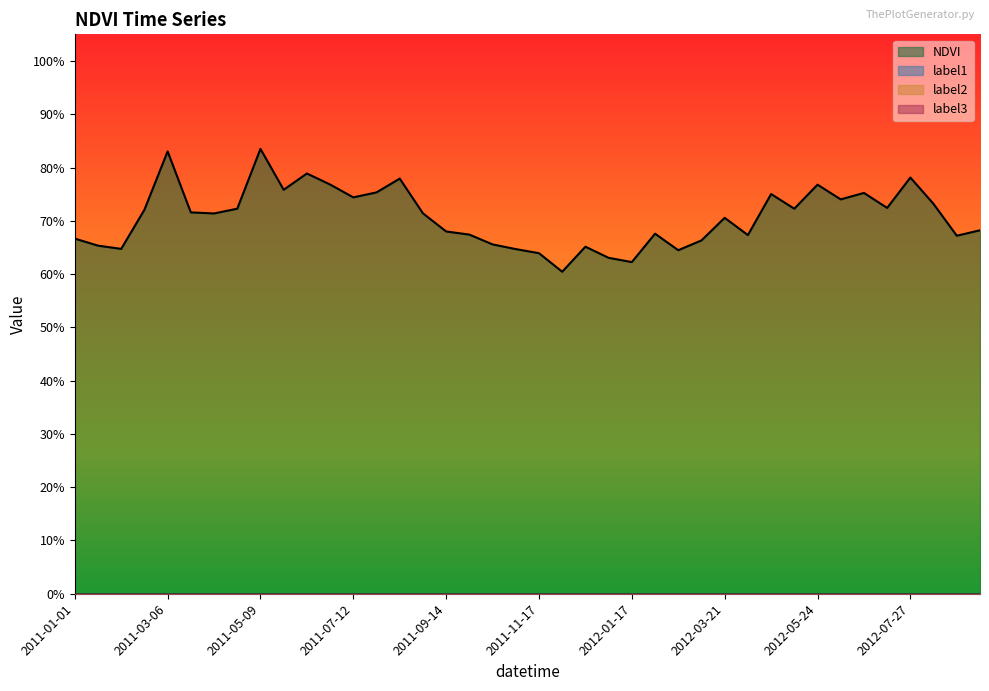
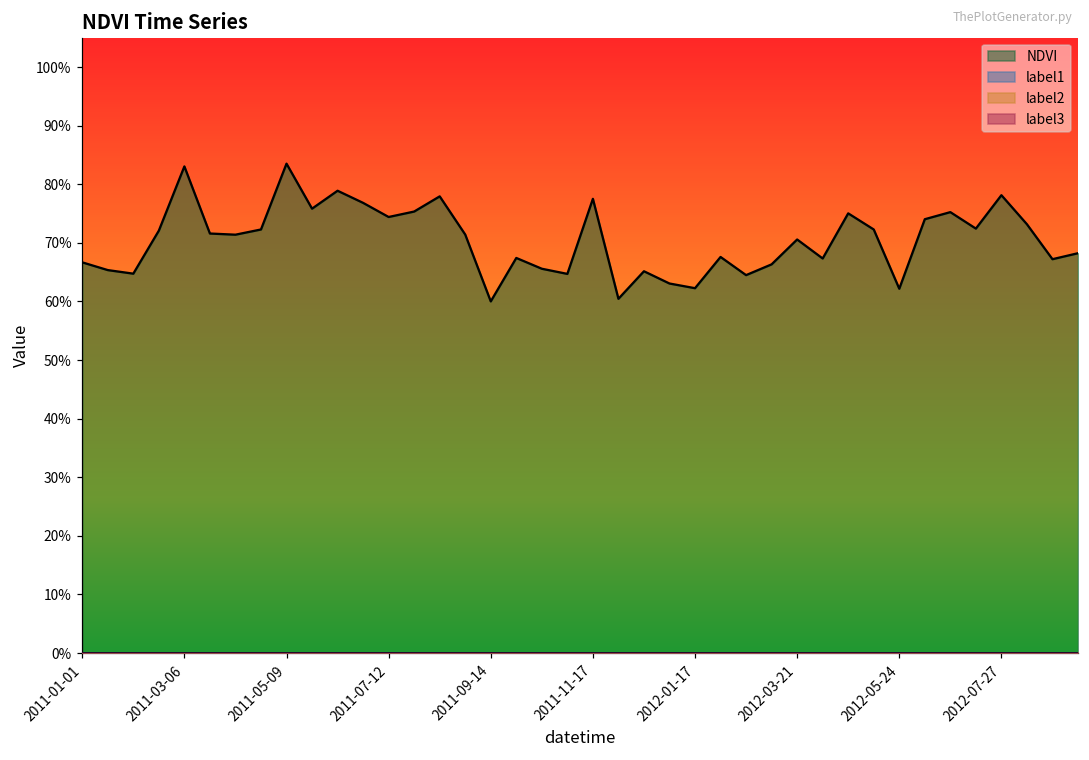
NDVI, 2011-09-14: 68% -> 60%
NDVI, 2011-11-17: 64% -> 78%
NDVI, 2012-05-24: 77% -> 62%
